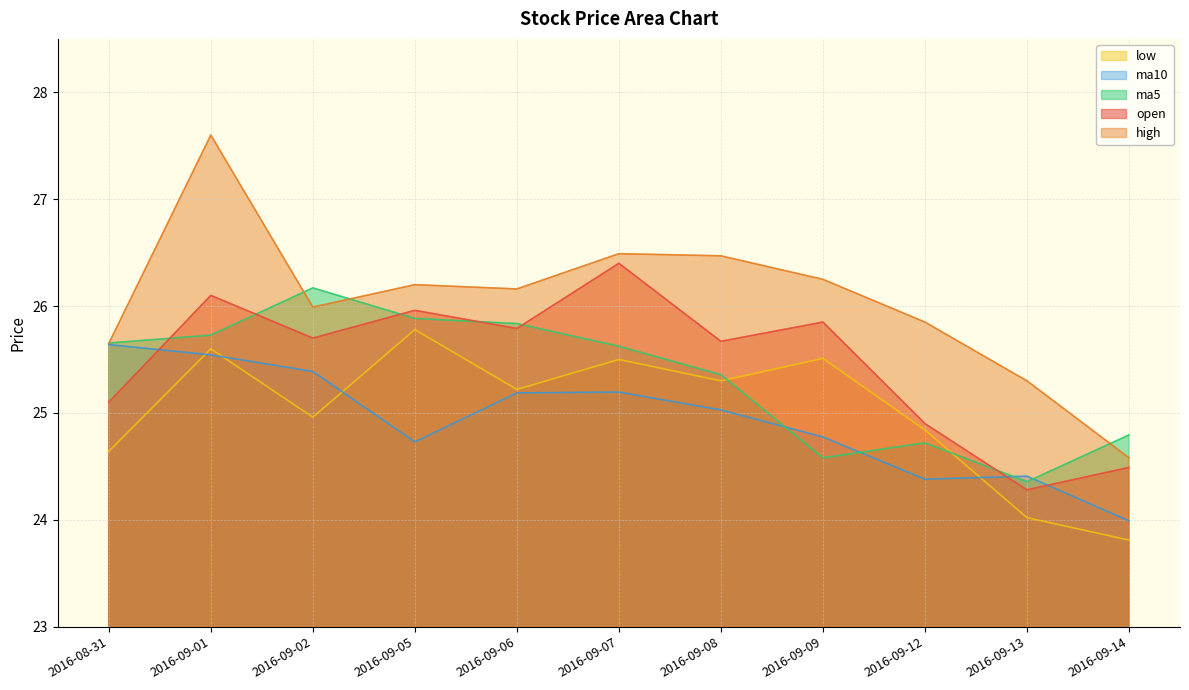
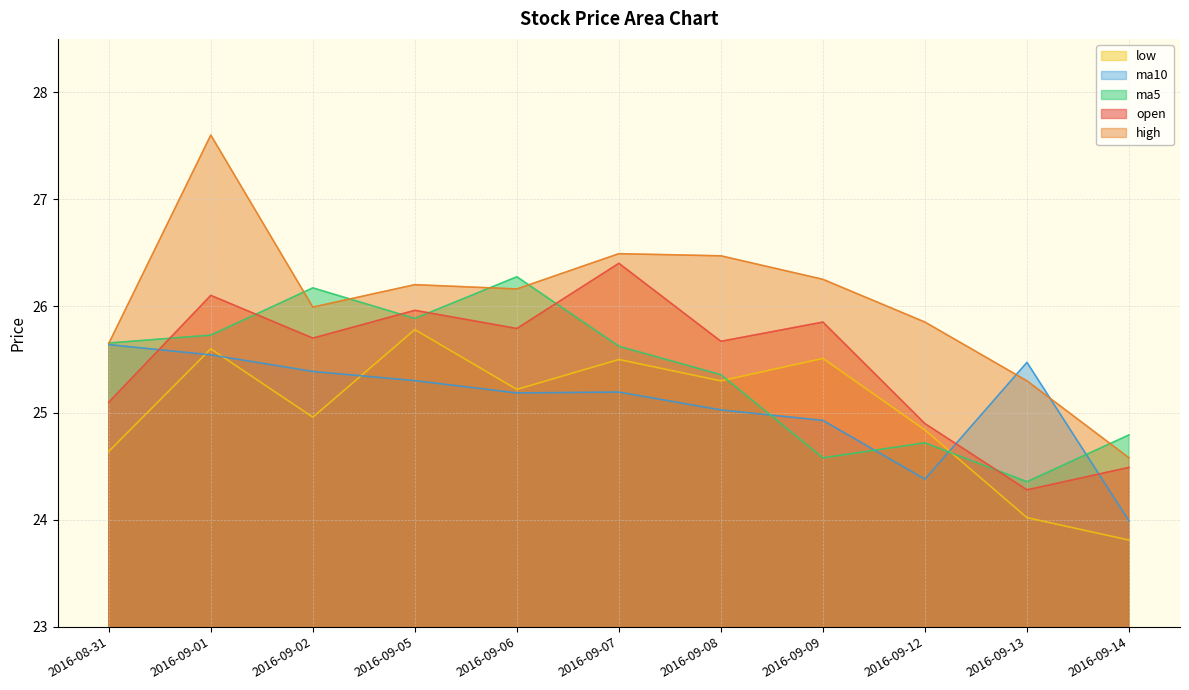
ma10, 2016-09-05: 24.73 -> 25.30
ma5, 2016-09-06: 25.84 -> 26.27
ma10, 2016-09-09: 24.78 -> 24.93
ma10, 2016-09-13: 24.41 -> 25.47
